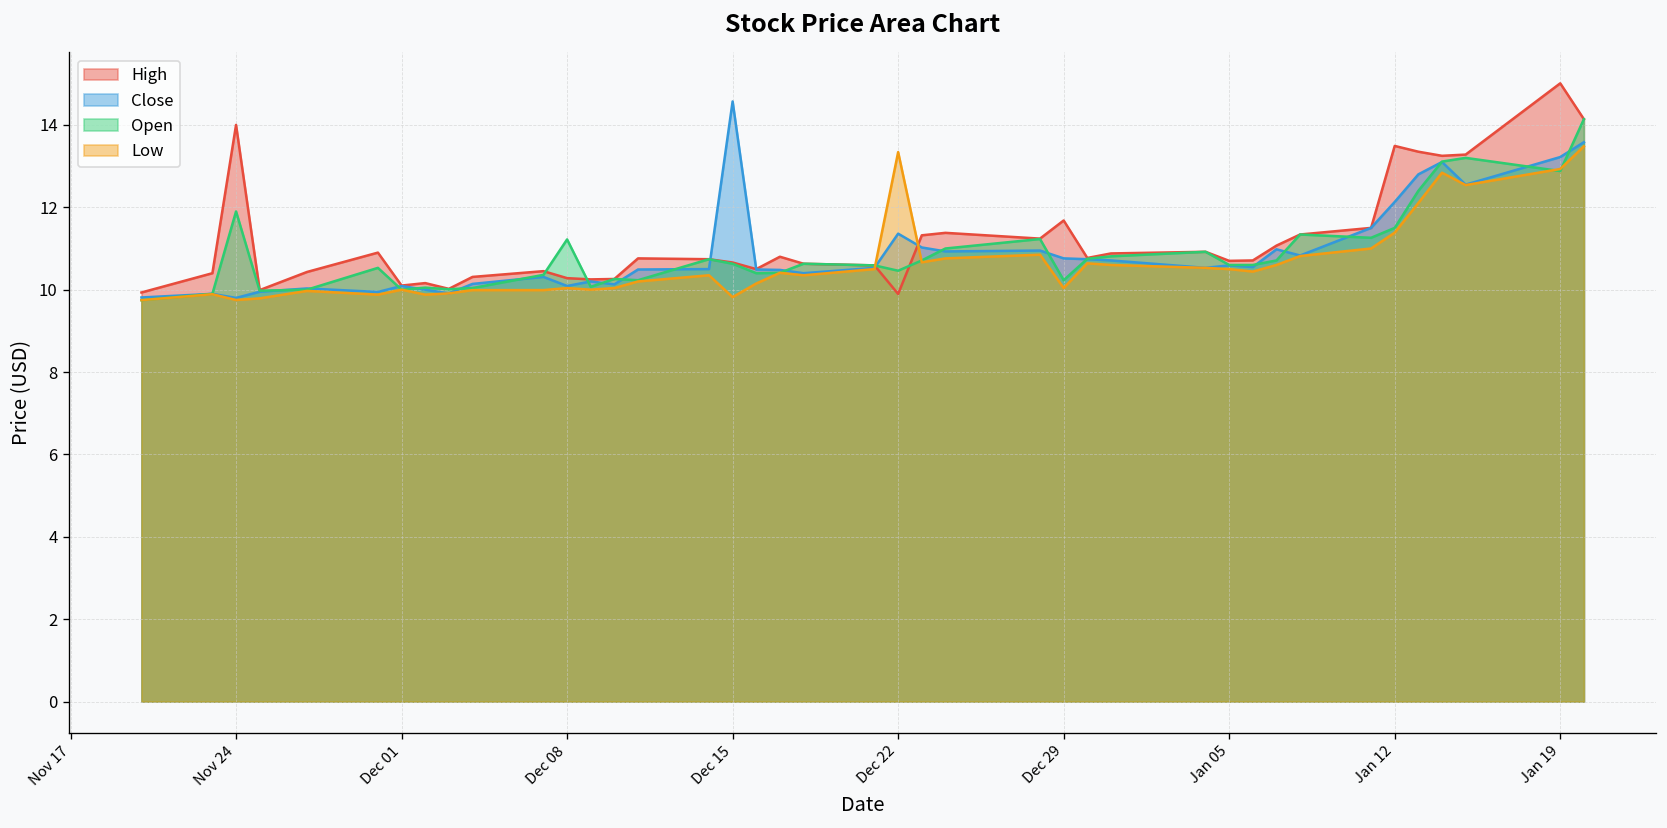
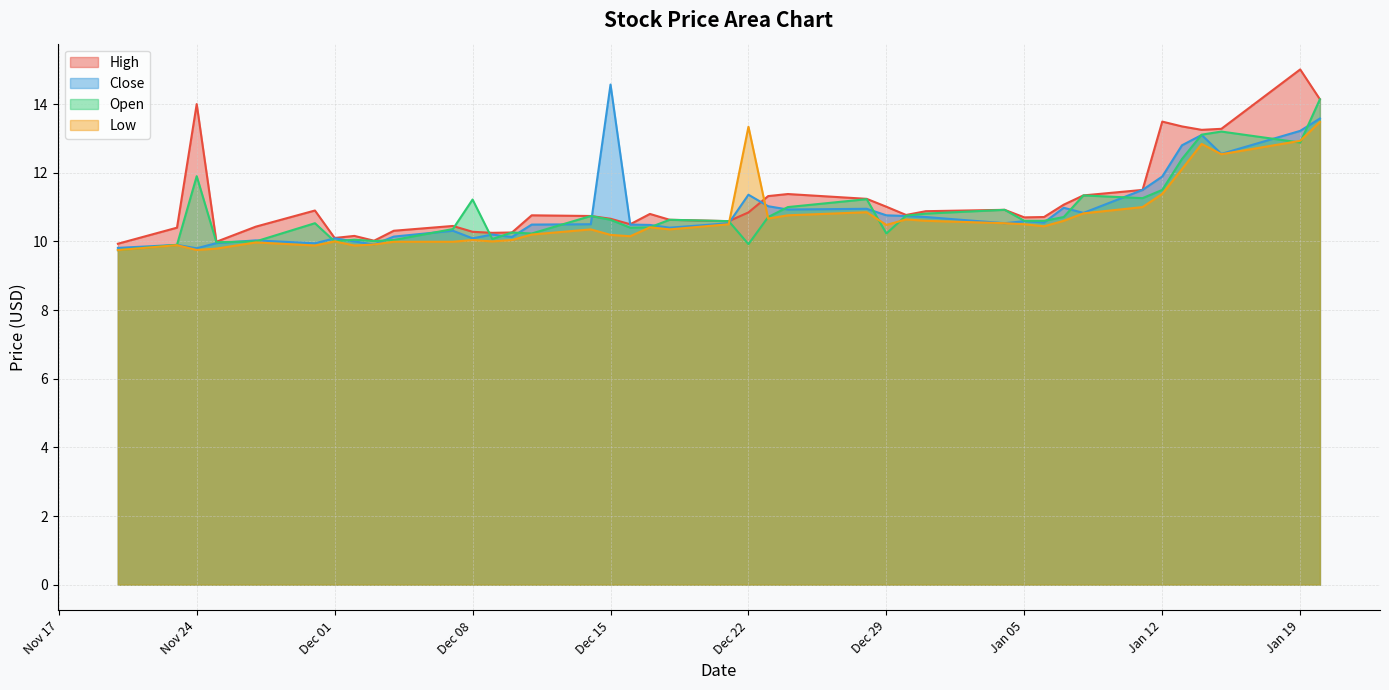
Low, Dec 15: 9.8 -> 10.2
High, Dec 22: 9.9 -> 10.8
Open, Dec 22: 10.5 -> 9.9
High, Dec 29: 11.7 -> 11.0
Low, Dec 29: 10.0 -> 10.5
Close, Jan 12: 12.1 -> 11.9
